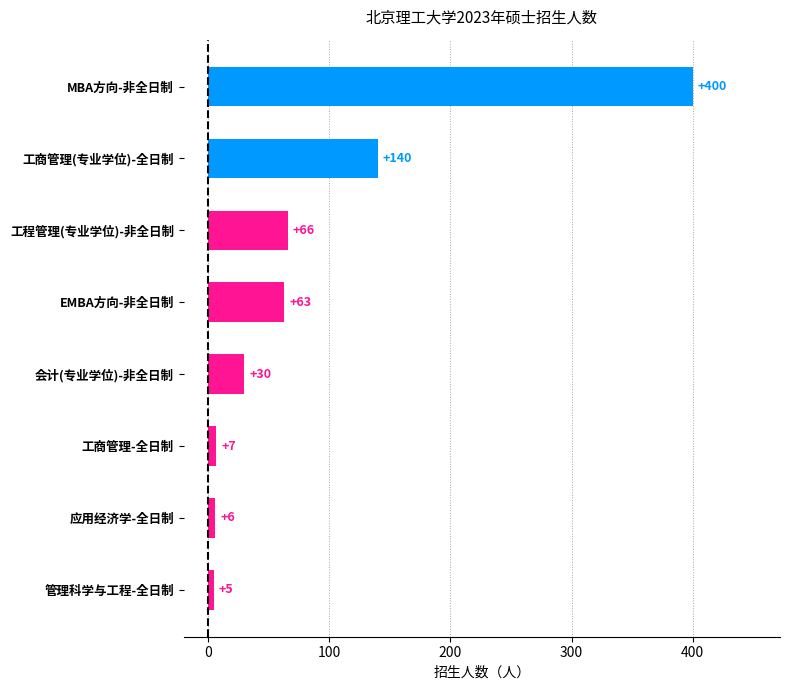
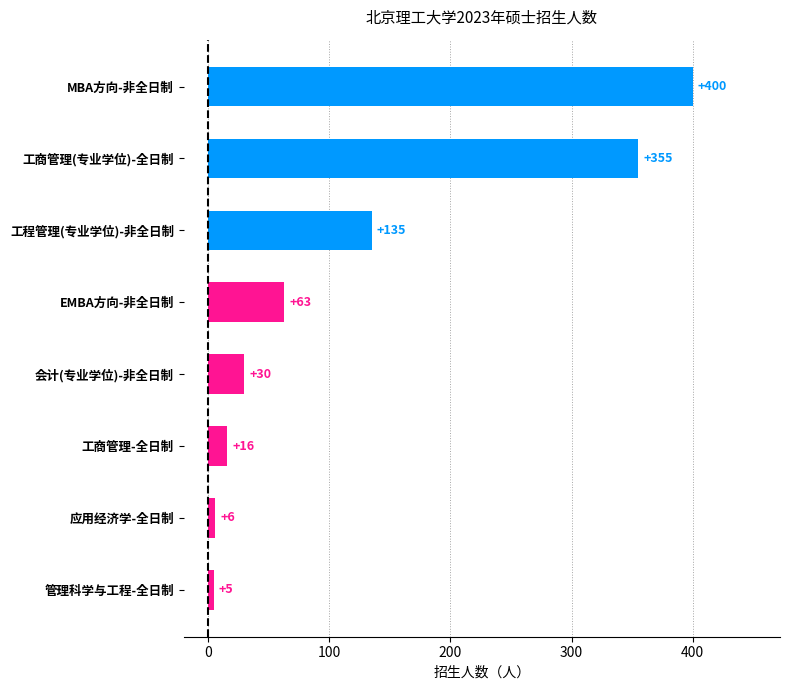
工商管理(专业学位)-全日制: +140 -> +355
工程管理(专业学位)-非全日制: +66 -> +135
工商管理-全日制: +7 -> +16
